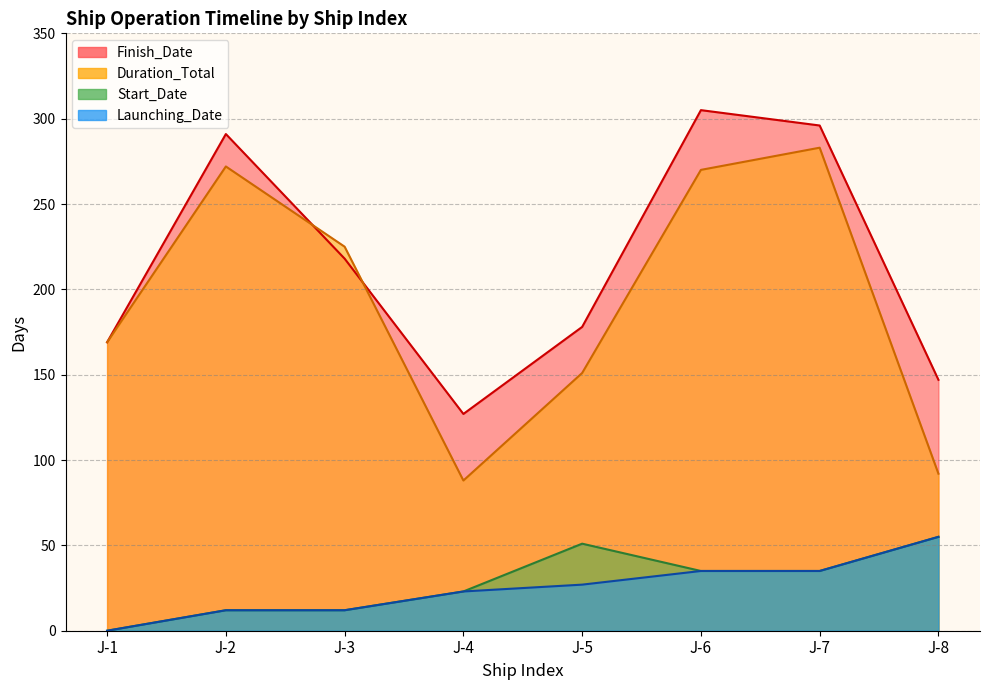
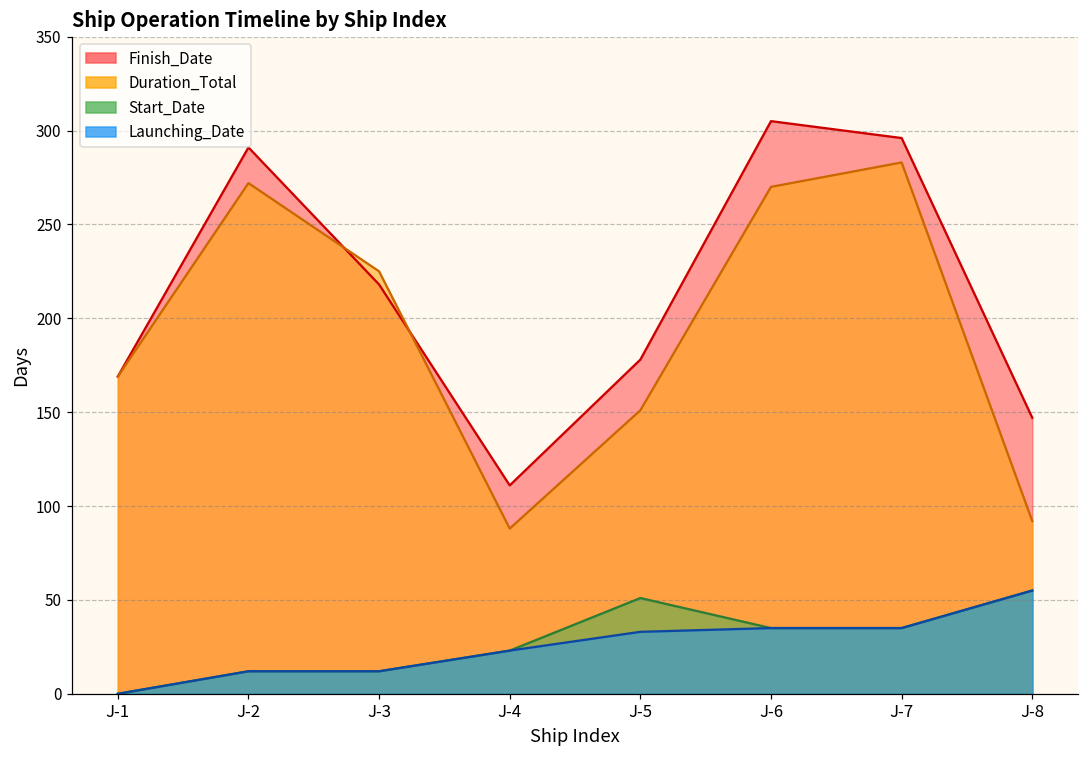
Finish_Date, J-4: 127 -> 111
Launching_Date, J-5: 27 -> 33
